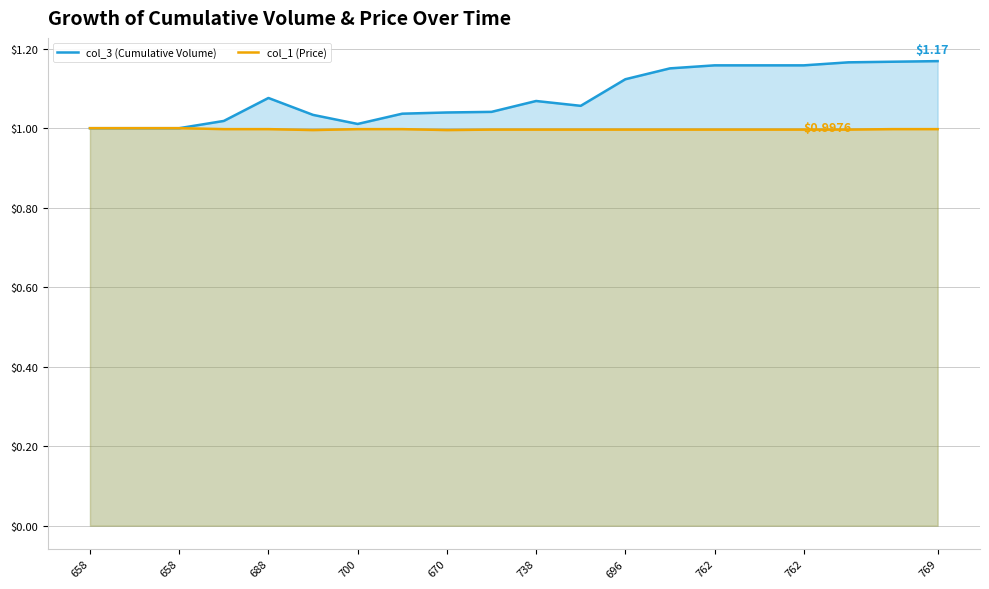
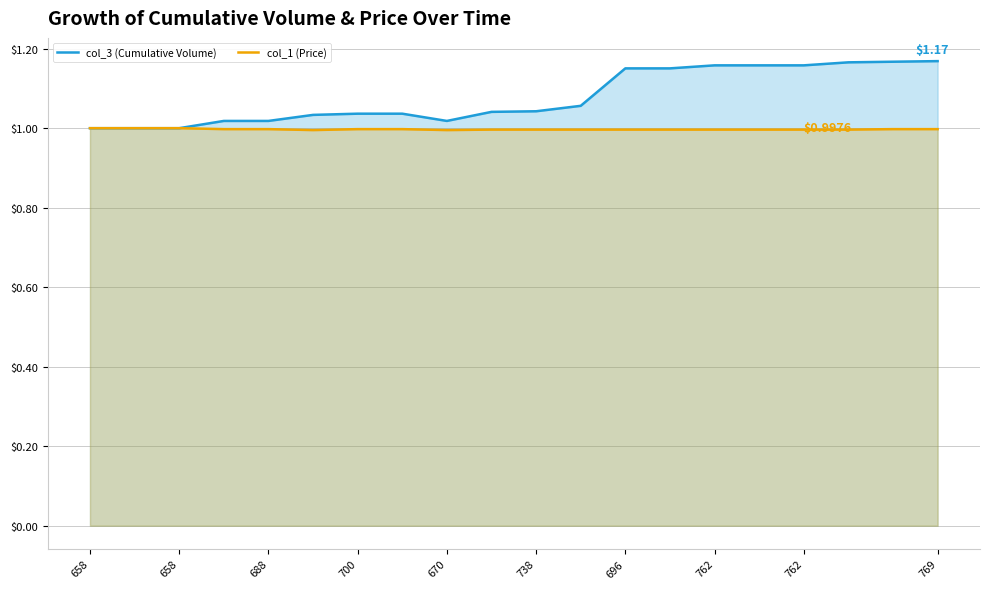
col_3 (Cumulative Volume), 688: $1.08 -> $1.02
col_3 (Cumulative Volume), 700: $1.01 -> $1.04
col_3 (Cumulative Volume), 670: $1.04 -> $1.02
col_3 (Cumulative Volume), 738: $1.07 -> $1.04
col_3 (Cumulative Volume), 696: $1.12 -> $1.15
